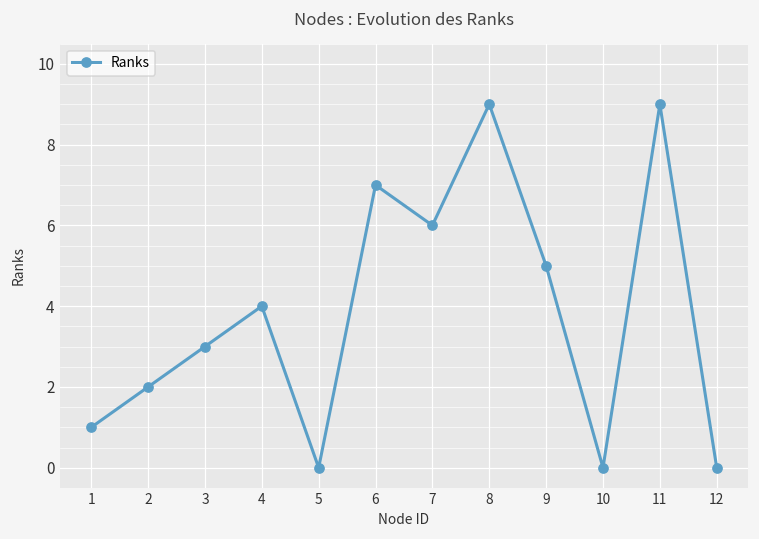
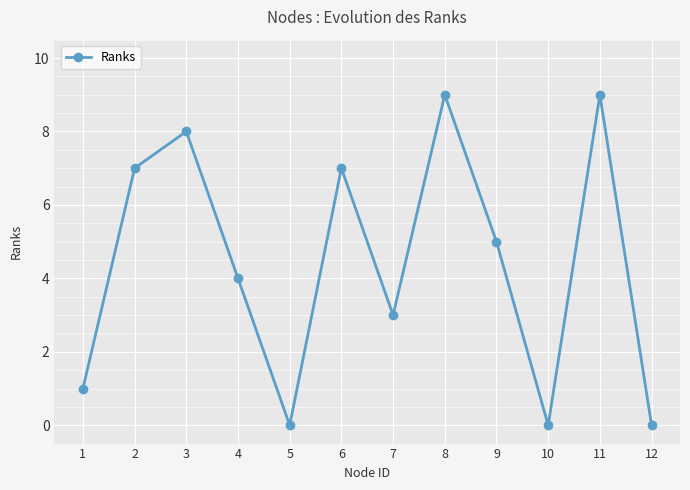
2: 2 -> 7
3: 3 -> 8
7: 6 -> 3
